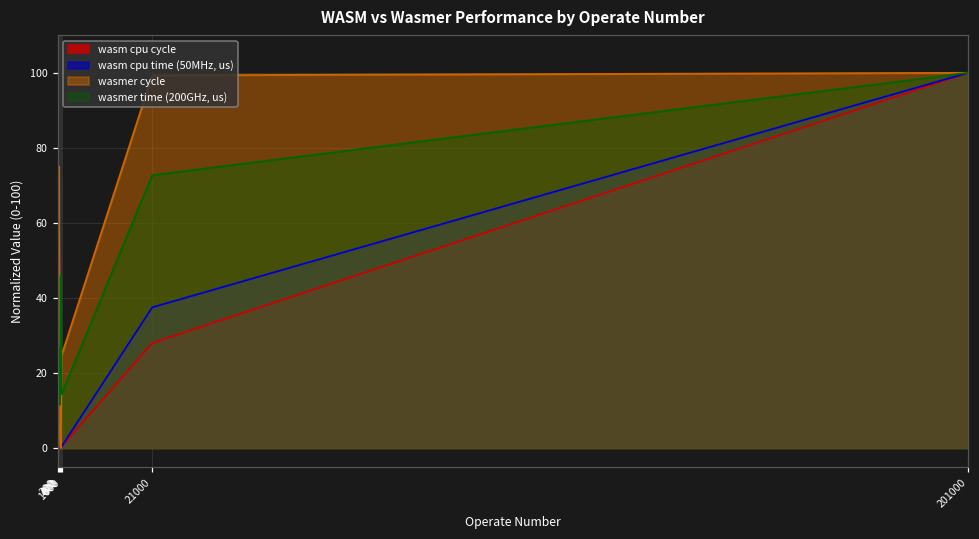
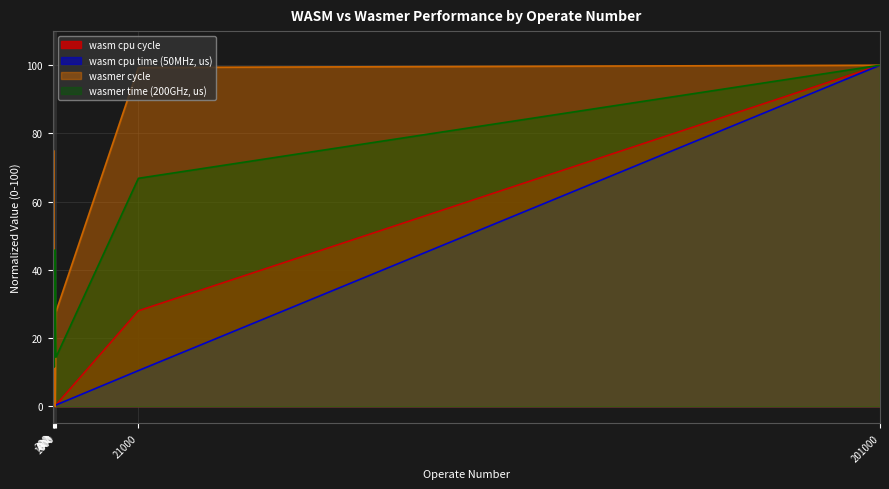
wasmer cycle, 1000: 25 -> 28
wasm cpu time (50MHz, us), 21000: 38 -> 10
wasmer time (200GHz, us), 21000: 73 -> 67
